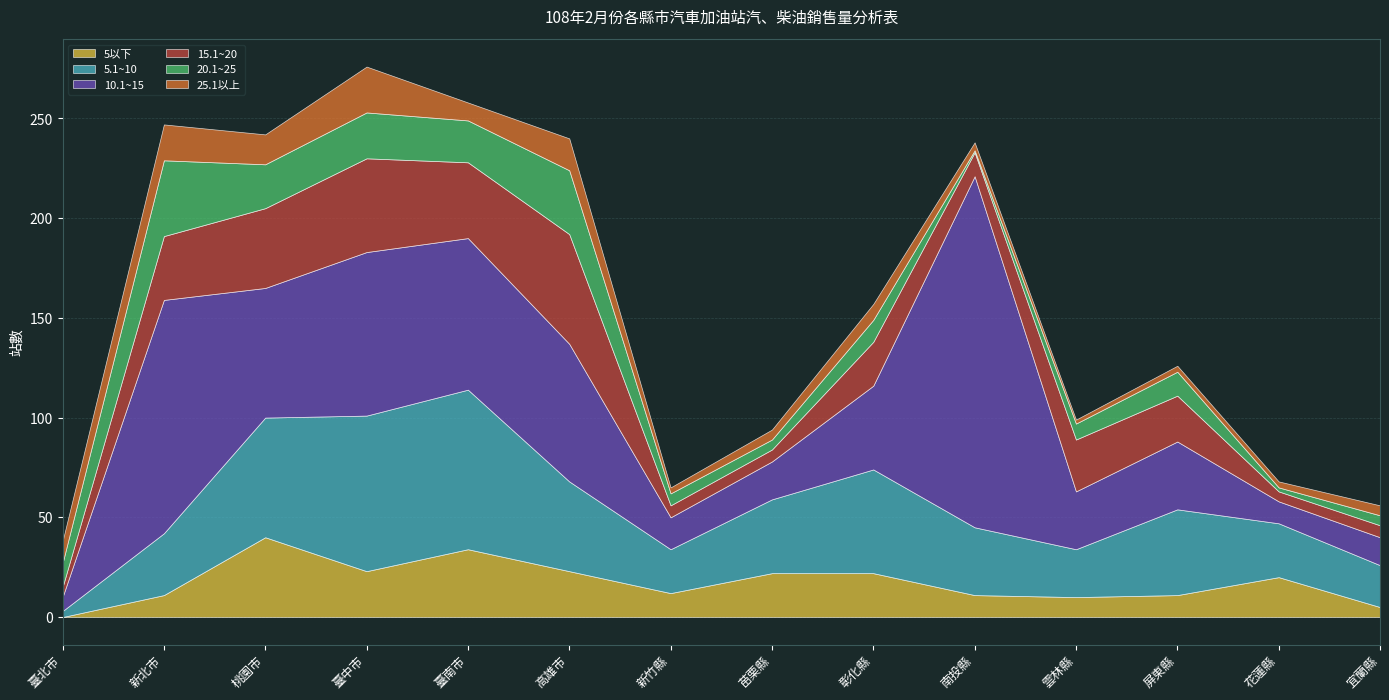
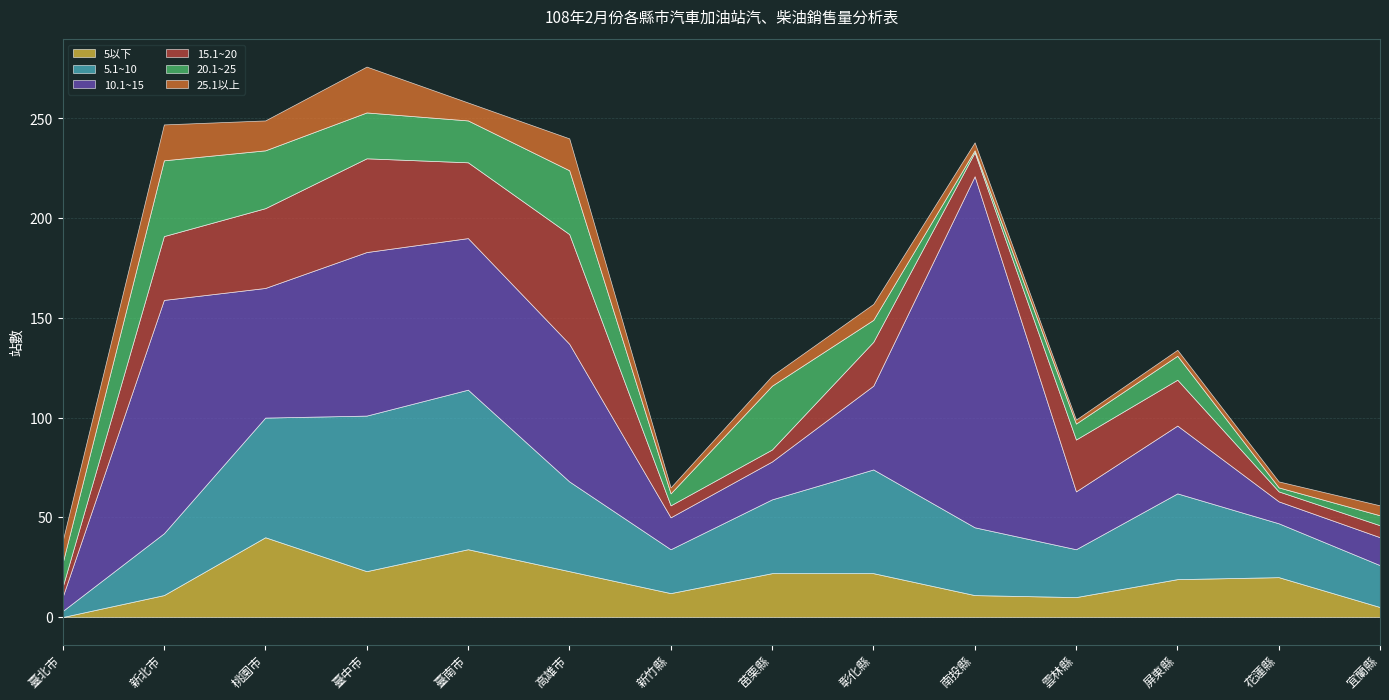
20.1~25, 桃園市: 22 -> 29
20.1~25, 苗栗縣: 5 -> 32
5以下, 屏東縣: 11 -> 19
